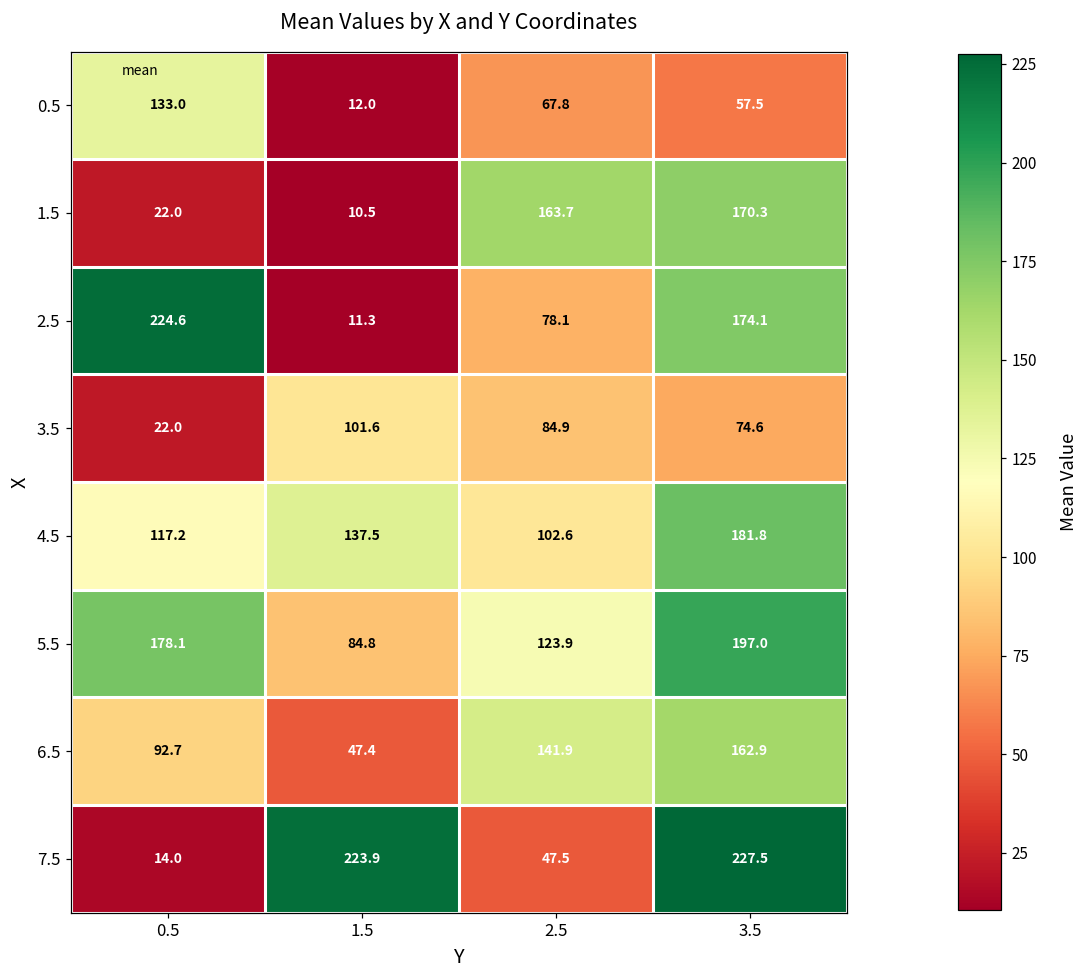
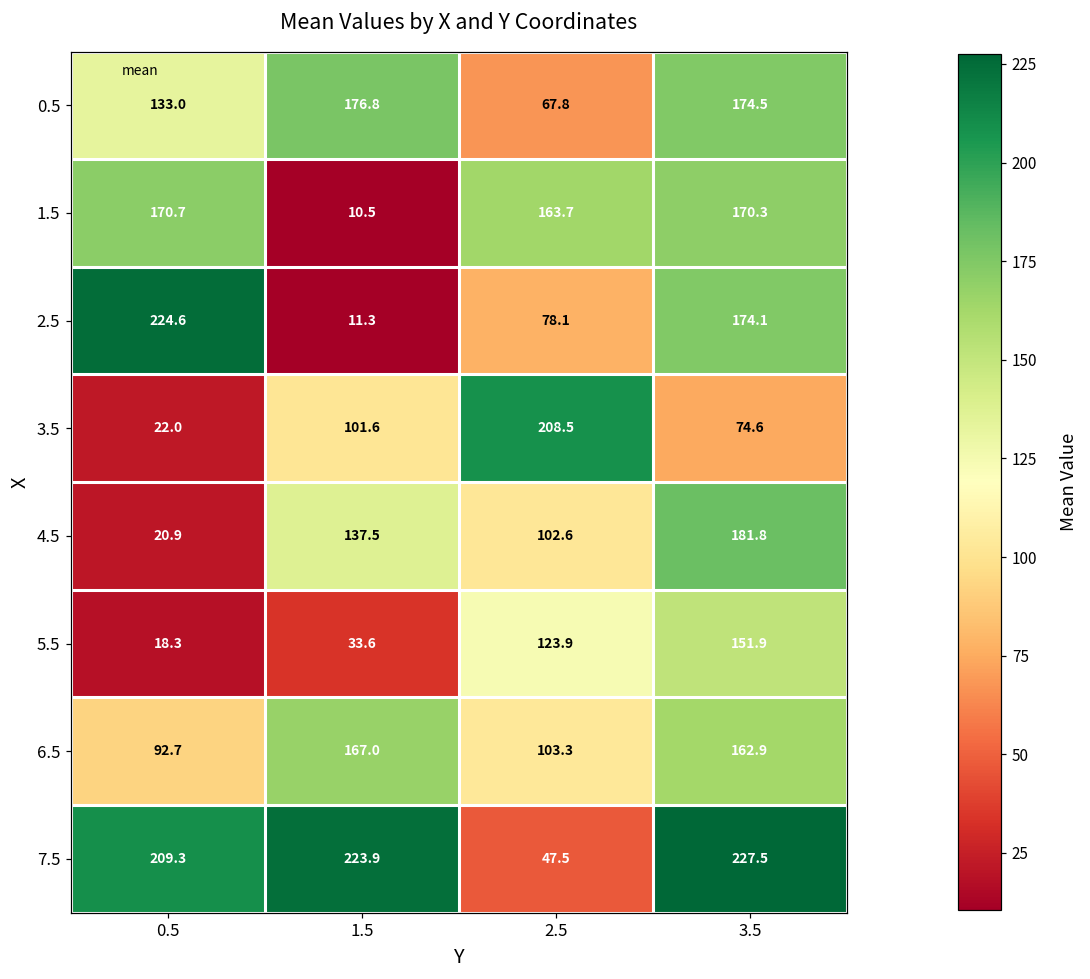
0.5, 1.5: 12.0 -> 176.8
0.5, 3.5: 57.5 -> 174.5
1.5, 0.5: 22.0 -> 170.7
3.5, 2.5: 84.9 -> 208.5
4.5, 0.5: 117.2 -> 20.9
5.5, 0.5: 178.1 -> 18.3
5.5, 1.5: 84.8 -> 33.6
5.5, 3.5: 197.0 -> 151.9
6.5, 1.5: 47.4 -> 167.0
6.5, 2.5: 141.9 -> 103.3
7.5, 0.5: 14.0 -> 209.3
